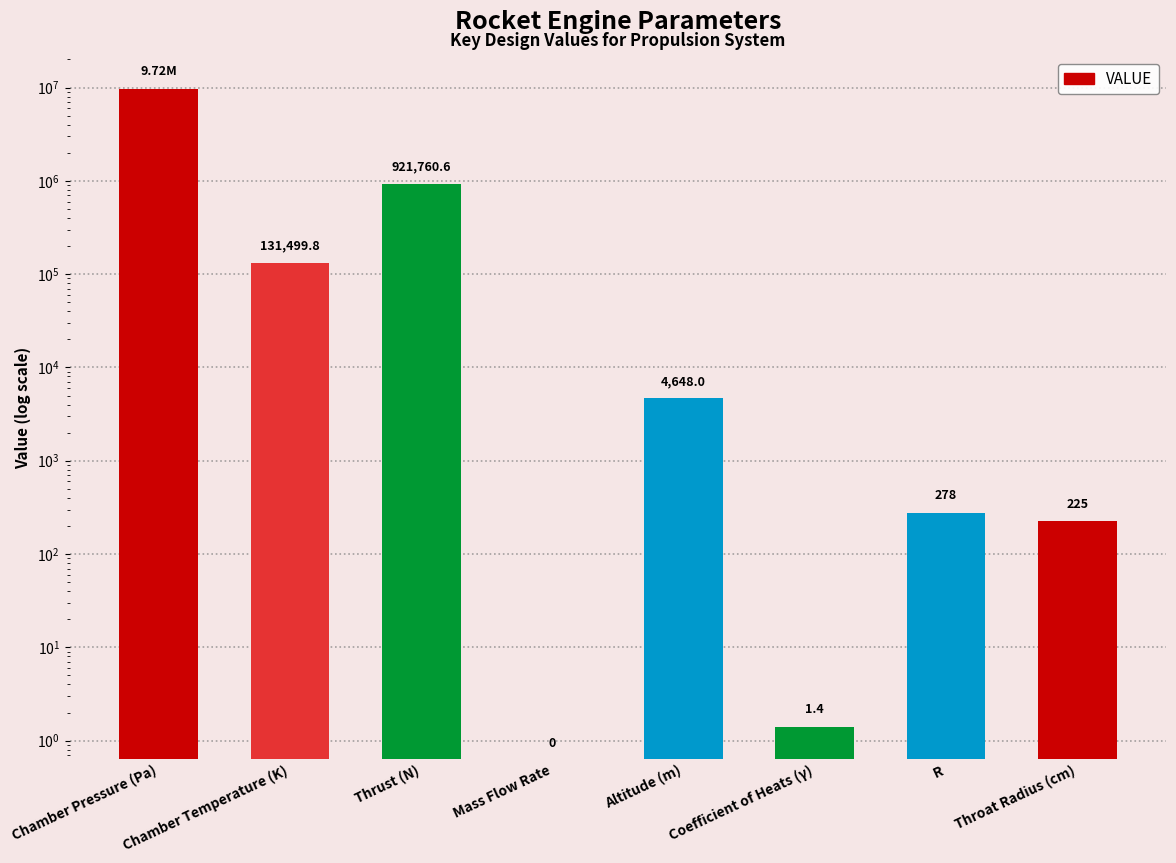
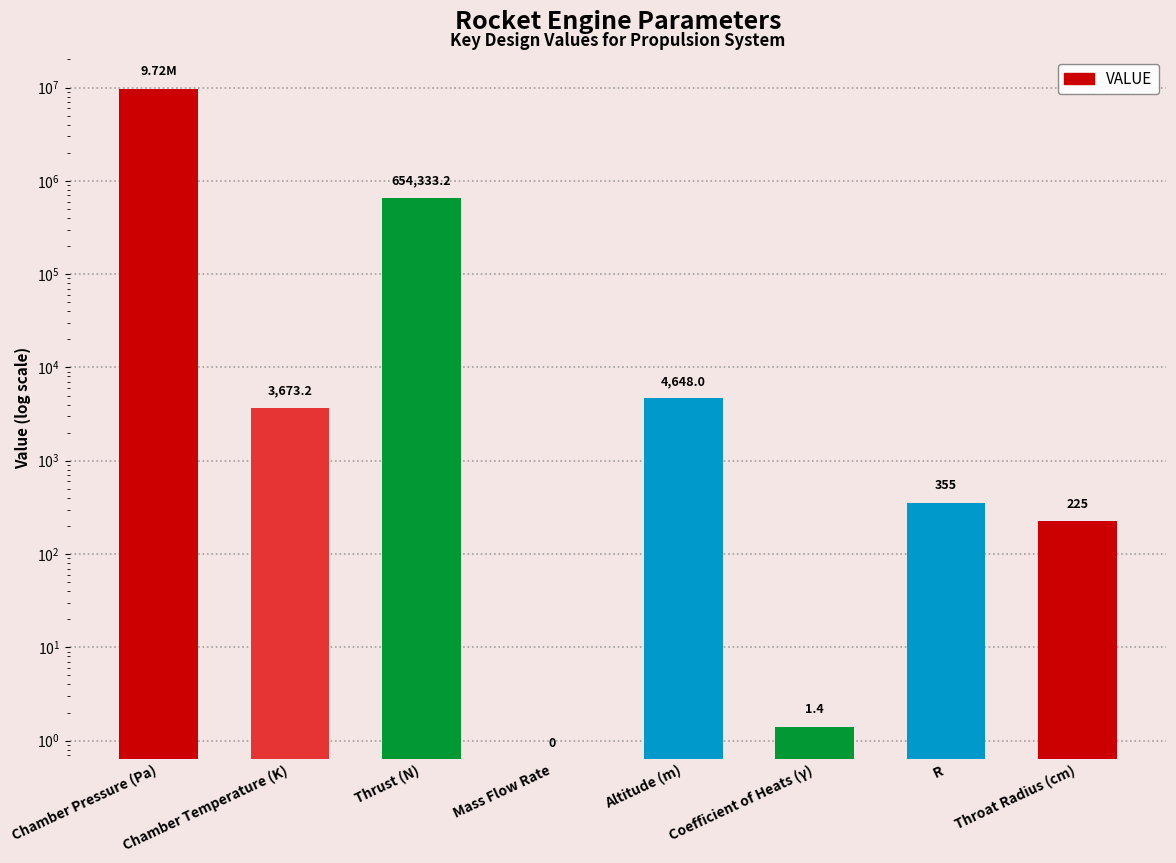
Chamber Temperature (K): 131,499.8 -> 3,673.2
Thrust (N): 921,760.6 -> 654,333.2
R: 278 -> 355
